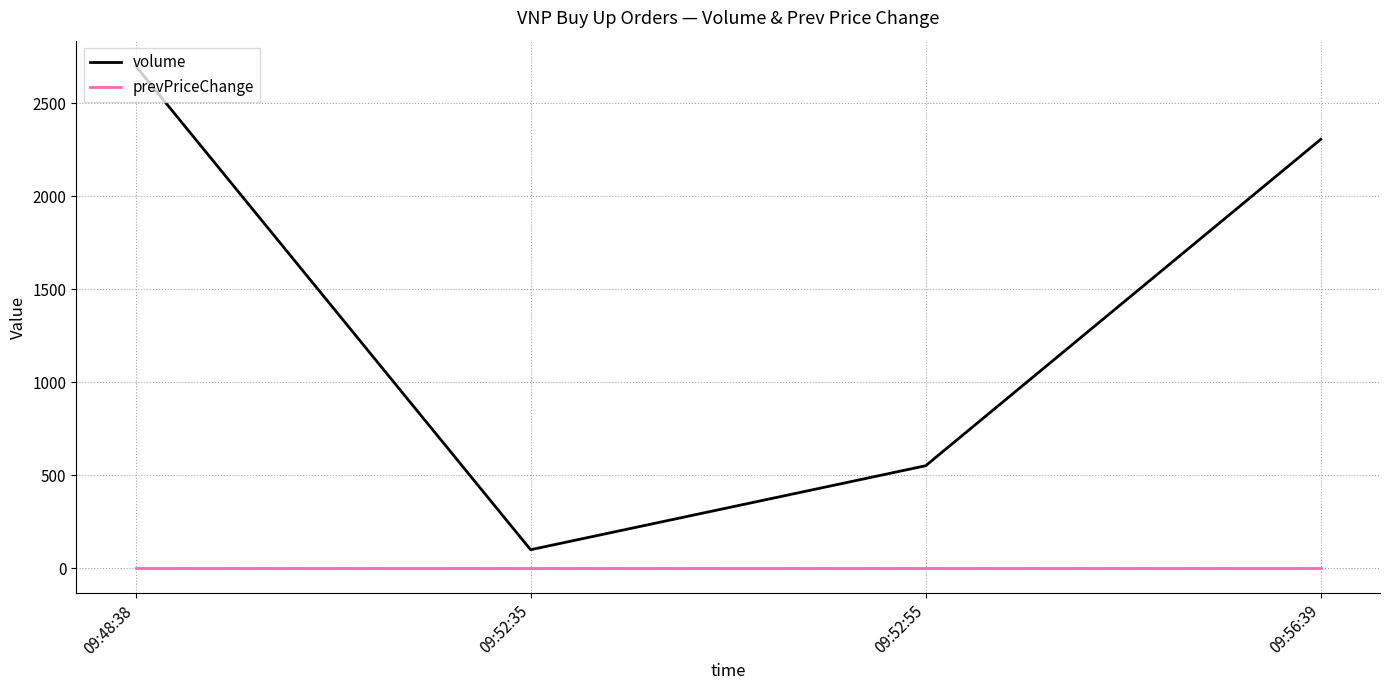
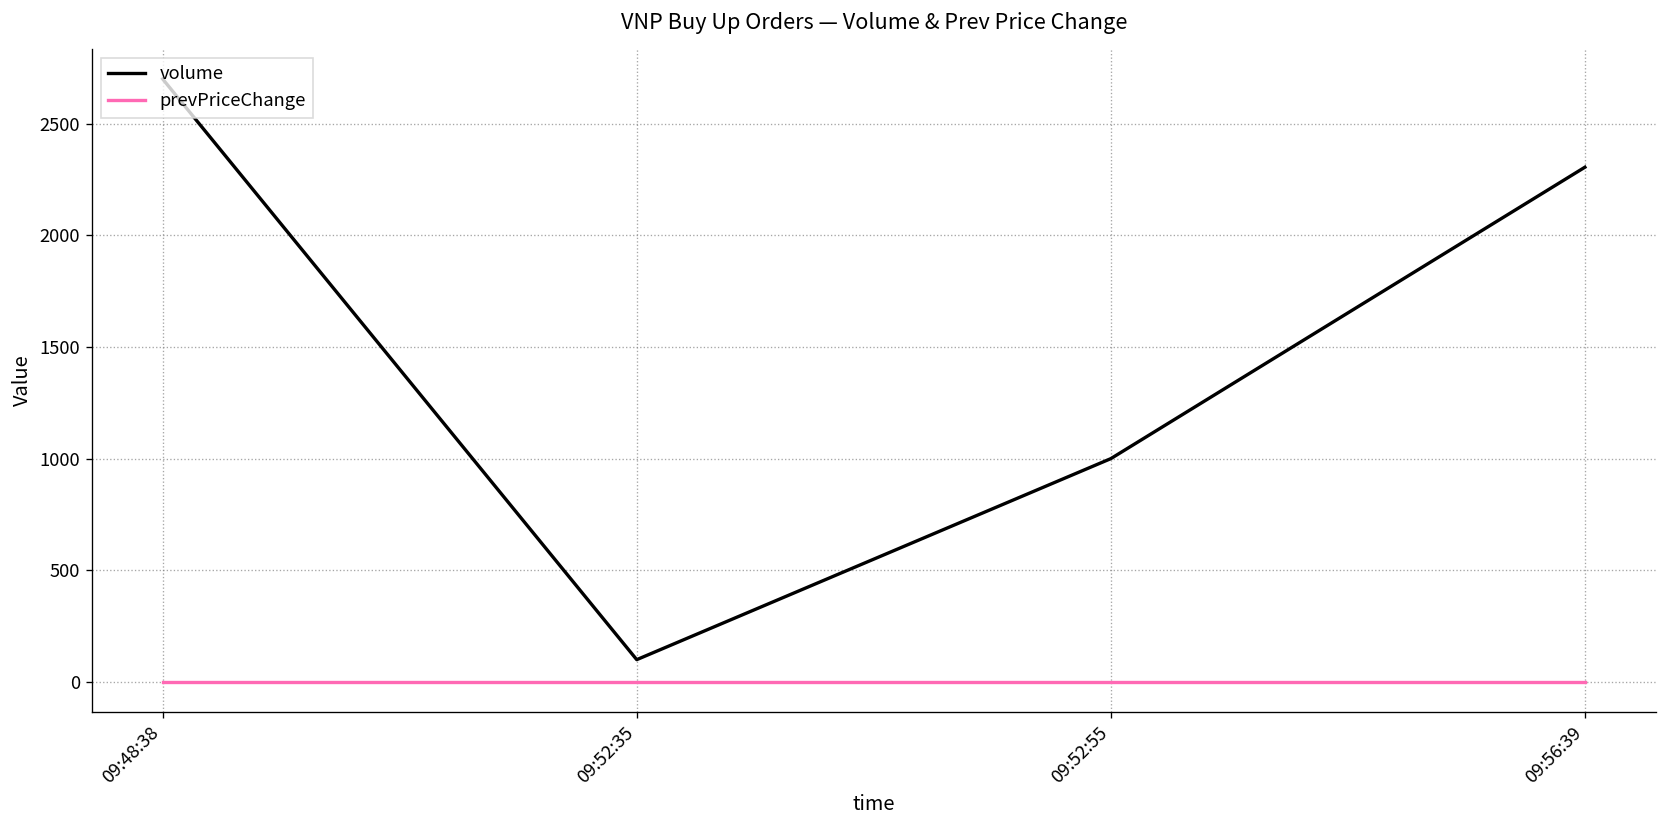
volume, 09:52:55: 550 -> 1000
